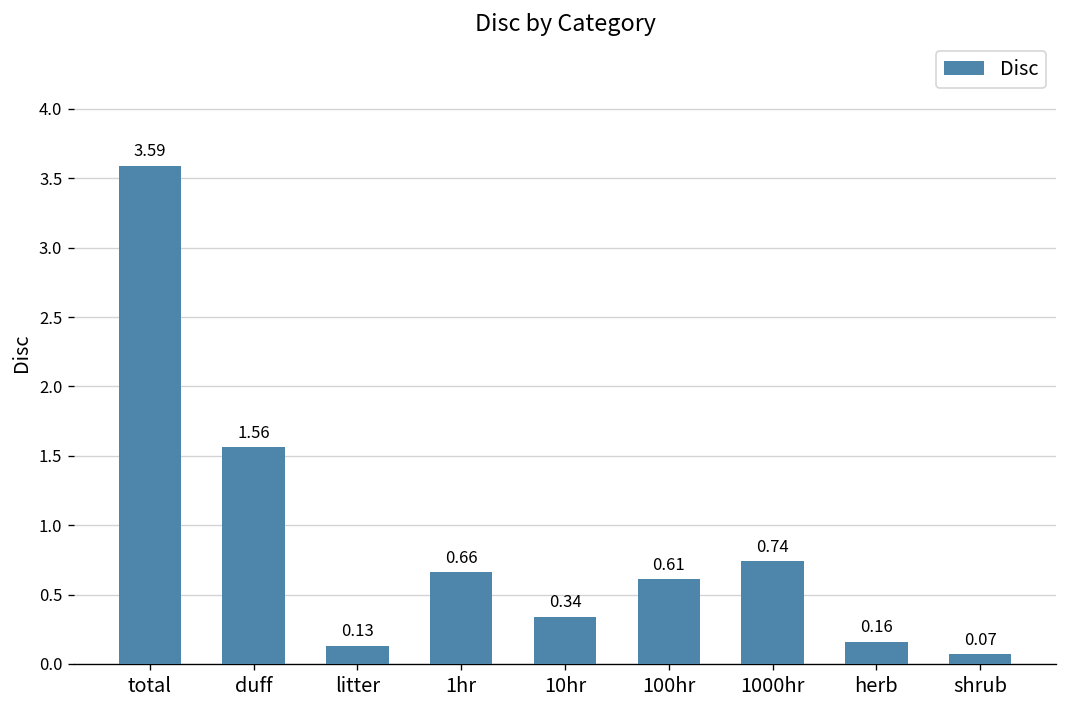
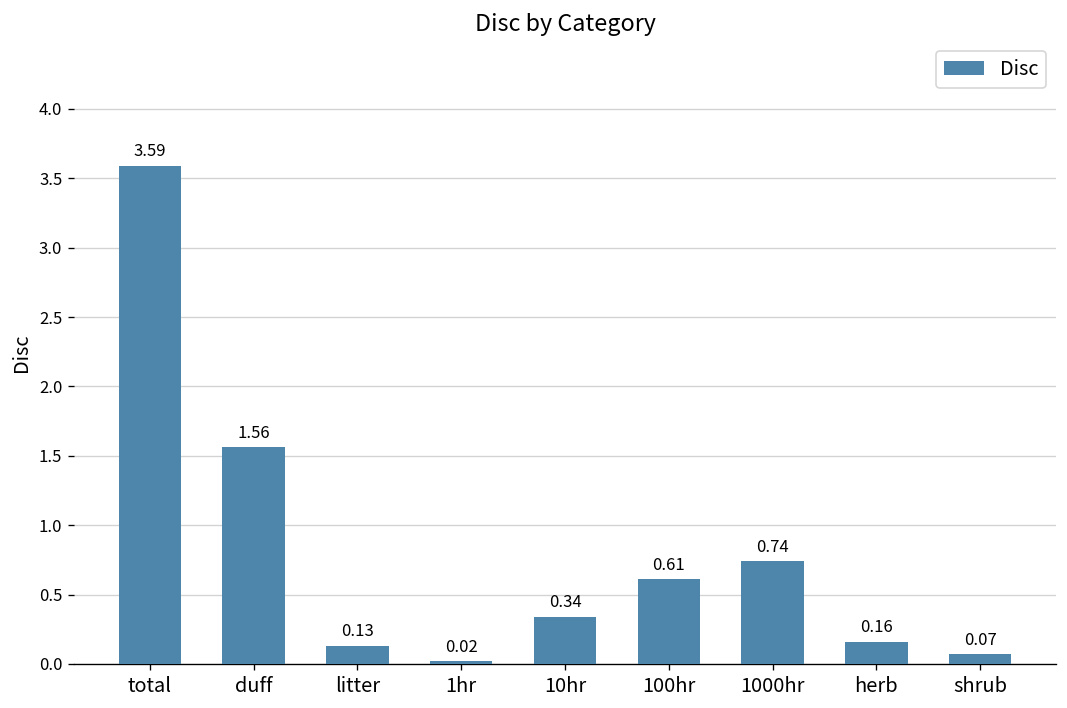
1hr: 0.66 -> 0.02
